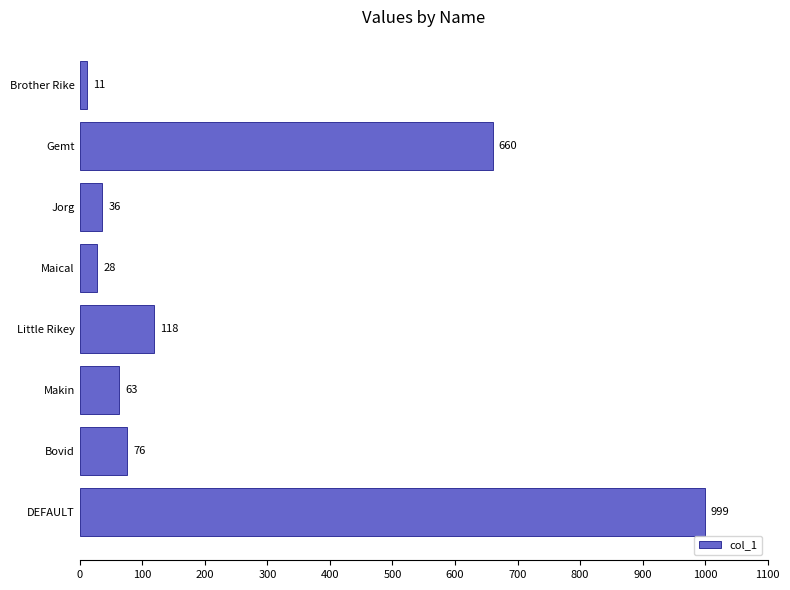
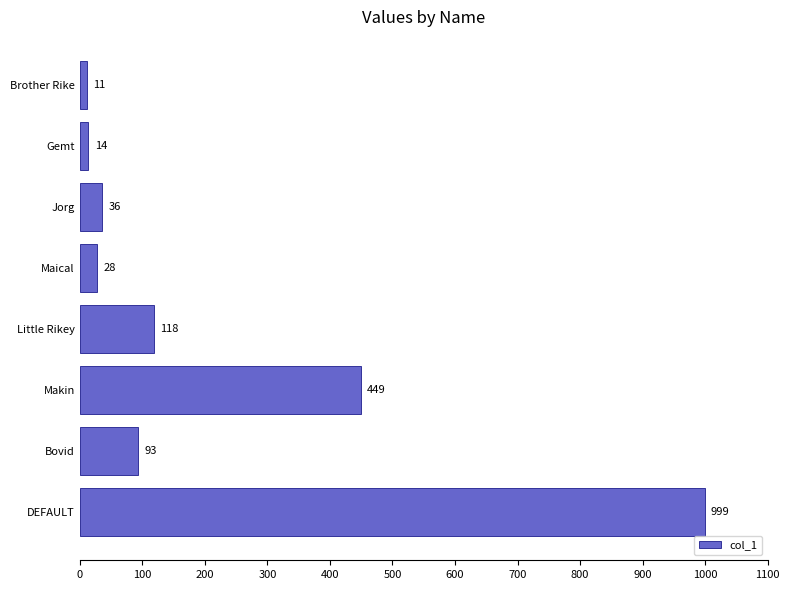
Gemt: 660 -> 14
Makin: 63 -> 449
Bovid: 76 -> 93
